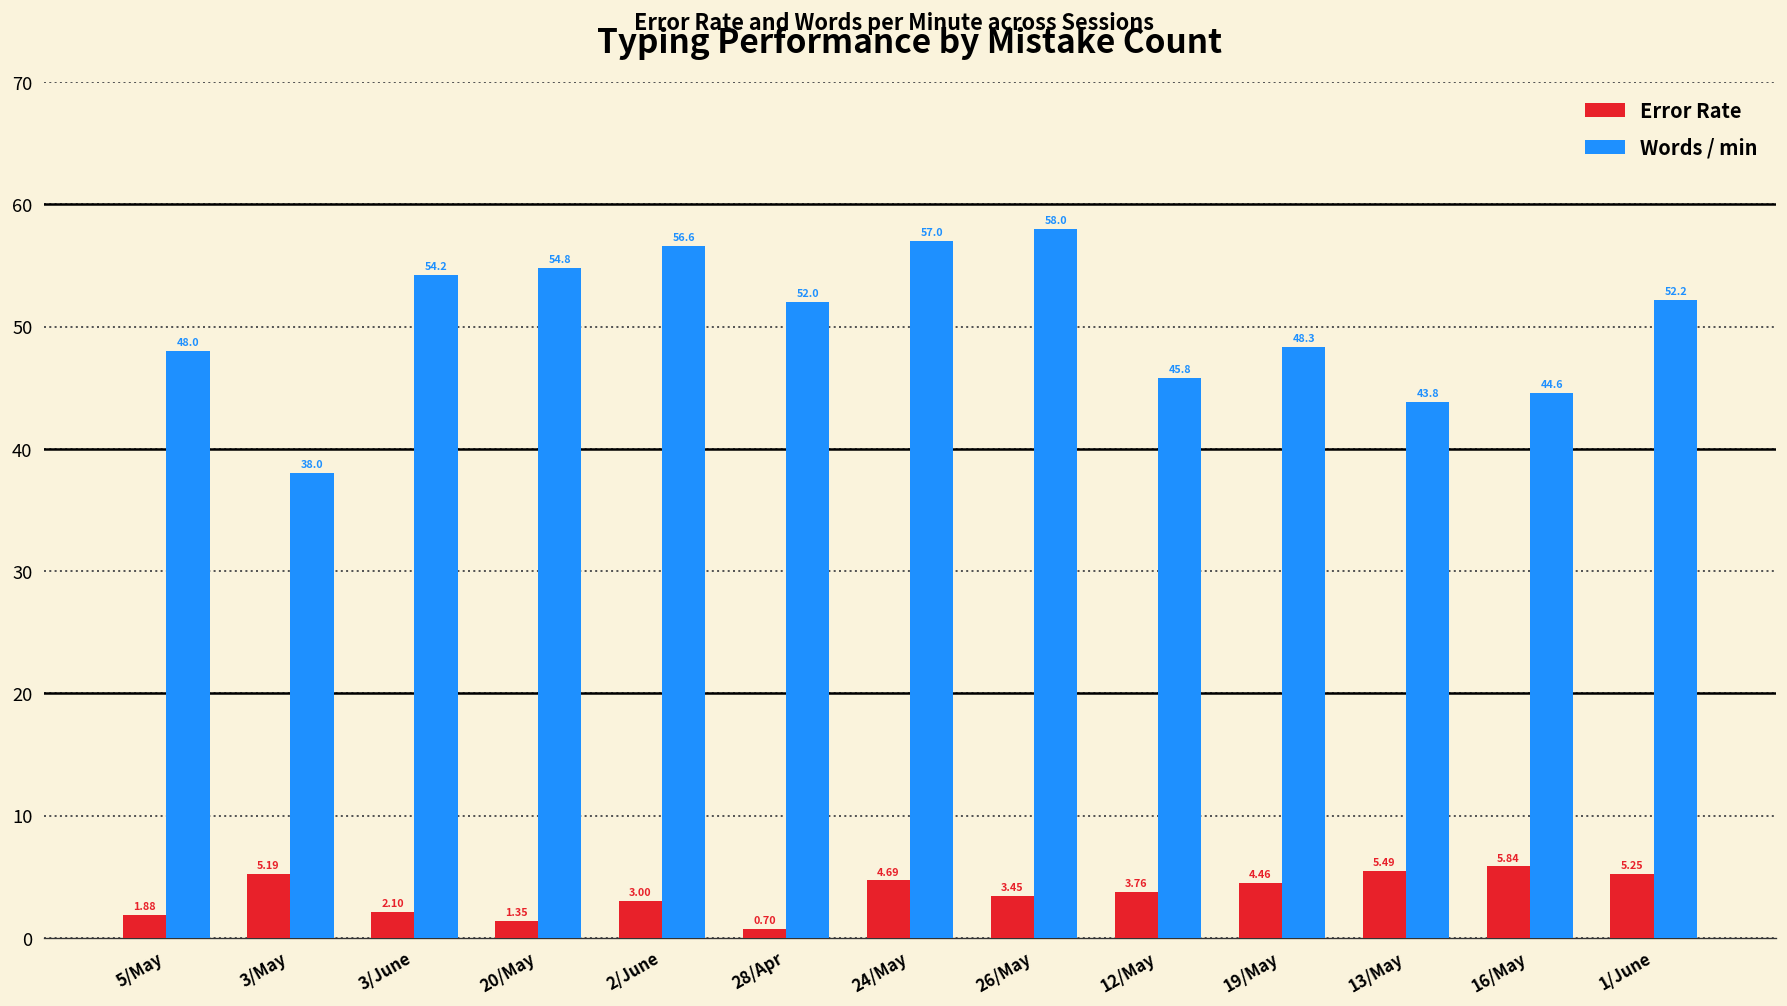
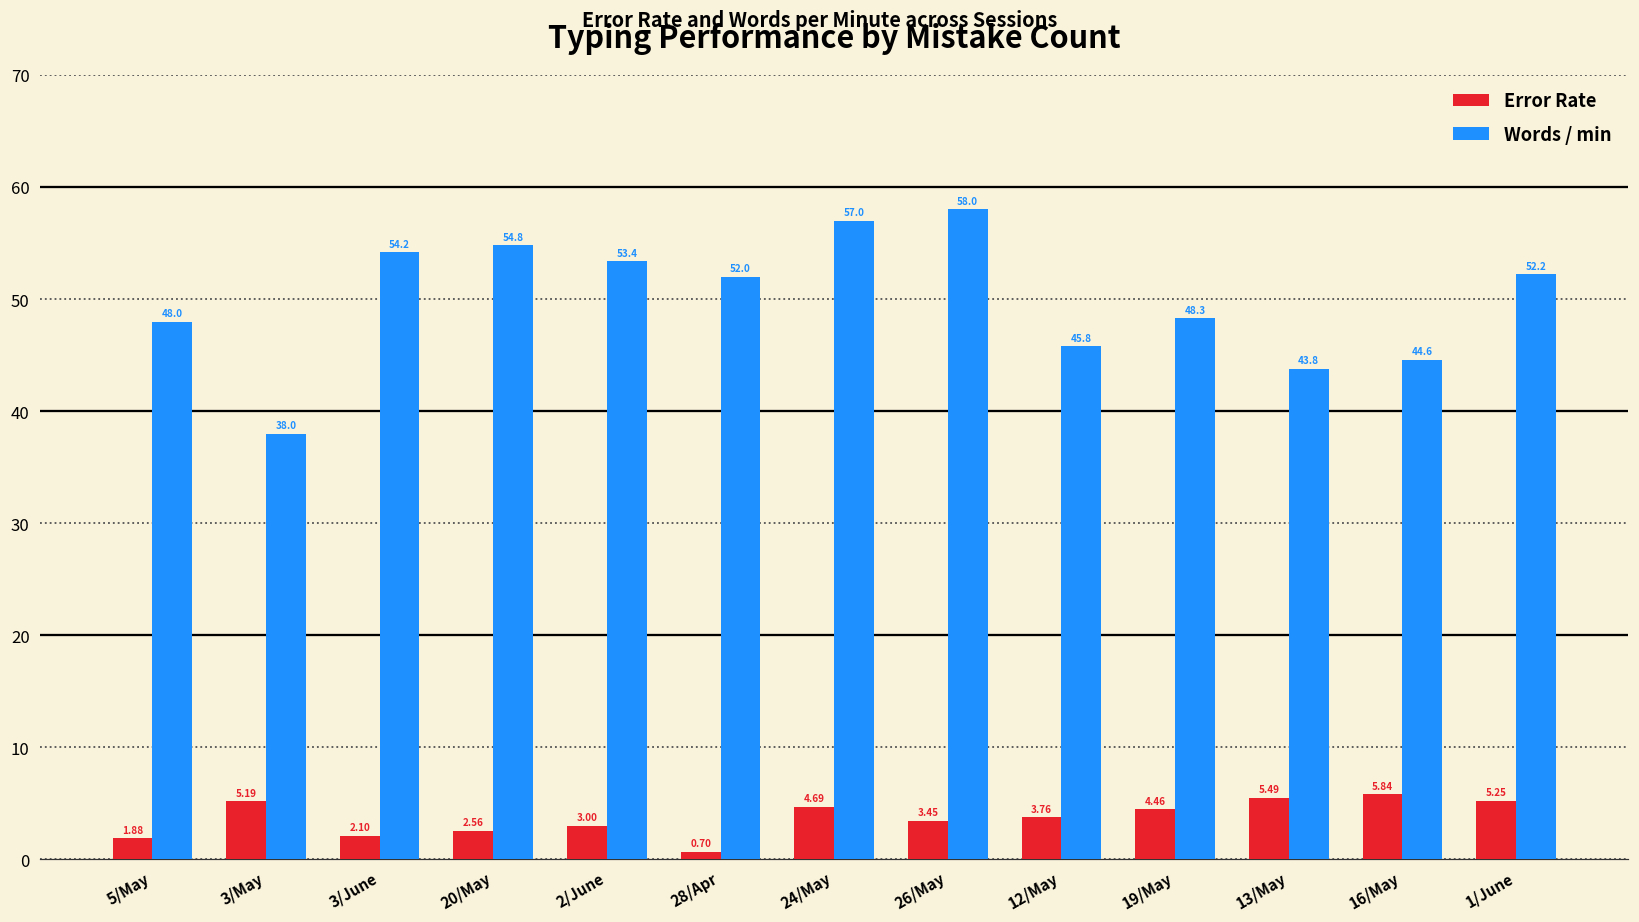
Error Rate, 20/May: 1.35 -> 2.56
Words / min, 2/June: 56.6 -> 53.4
